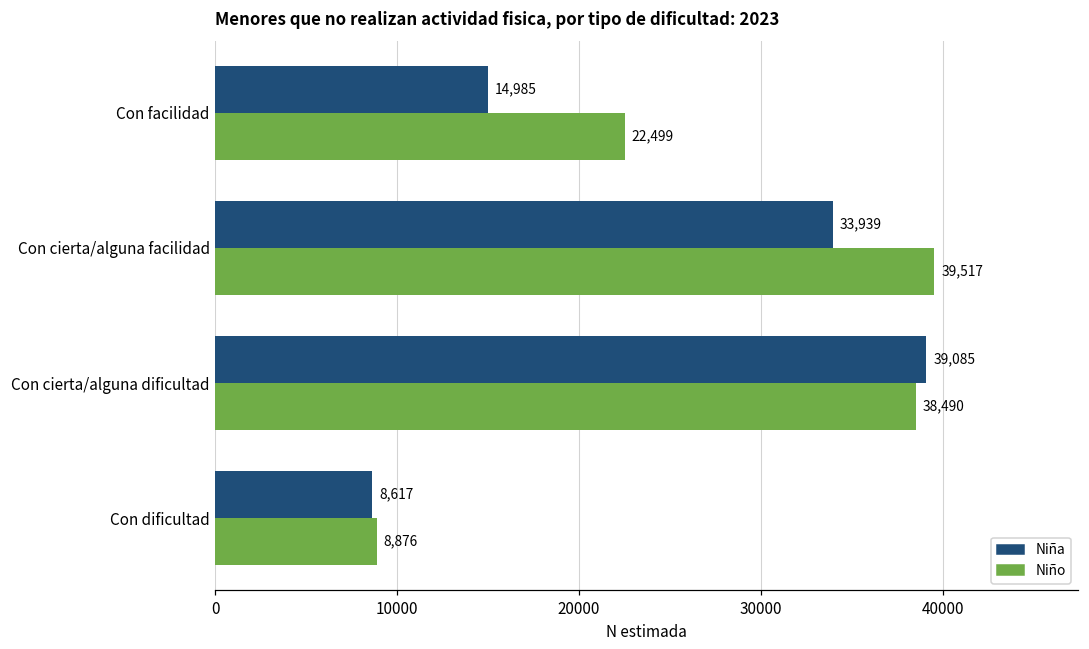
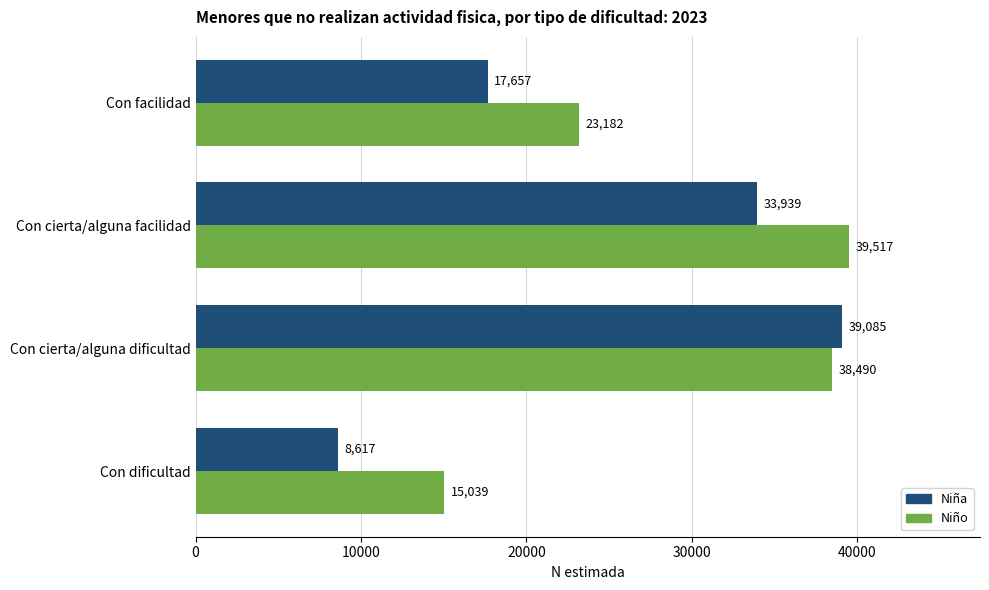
Niña, Con facilidad: 14,985 -> 17,657
Niño, Con facilidad: 22,499 -> 23,182
Niño, Con dificultad: 8,876 -> 15,039
